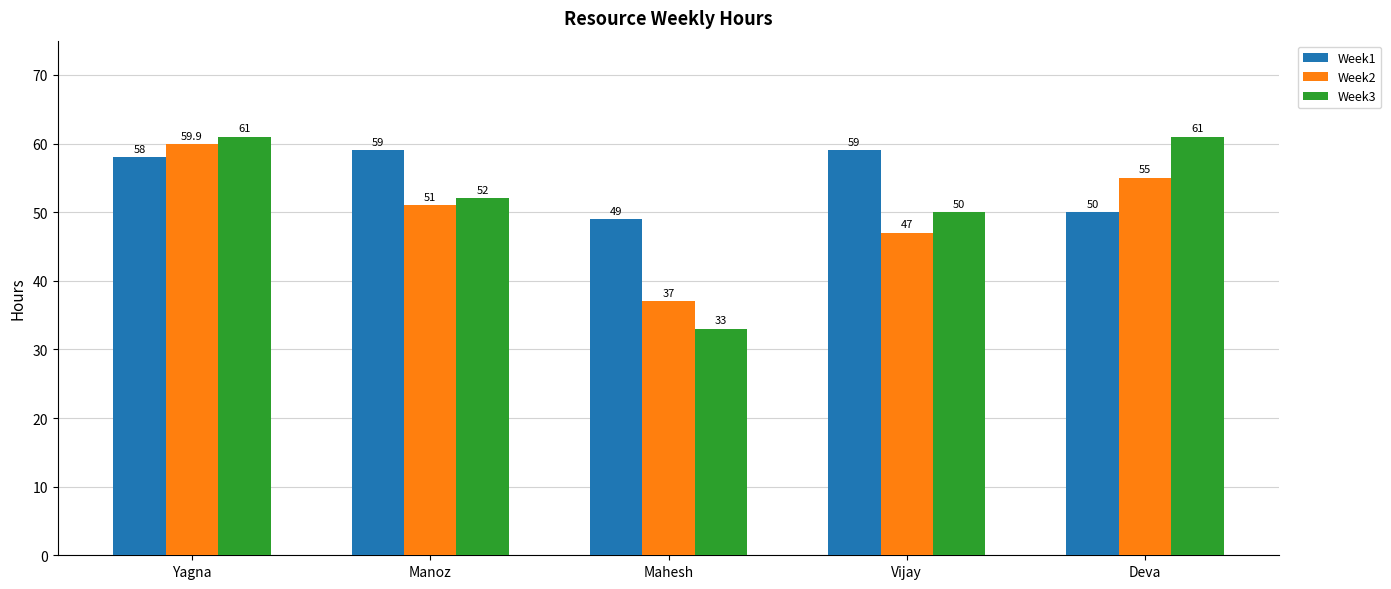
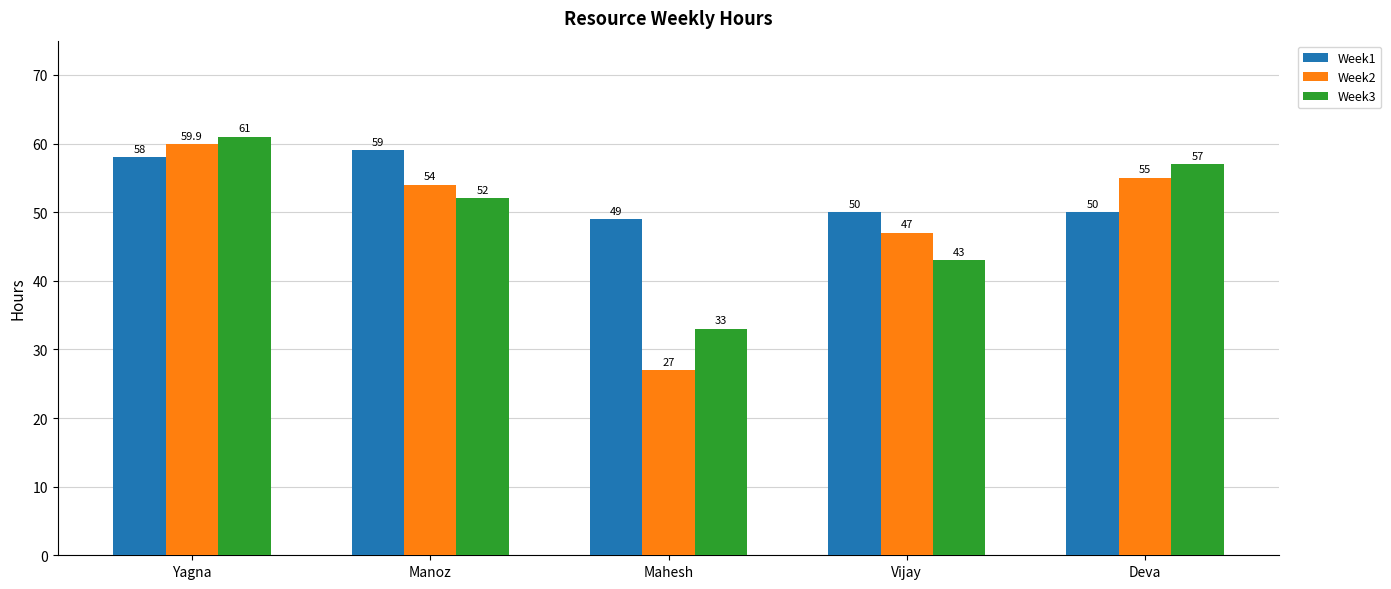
Week2, Manoz: 51 -> 54
Week2, Mahesh: 37 -> 27
Week1, Vijay: 59 -> 50
Week3, Vijay: 50 -> 43
Week3, Deva: 61 -> 57
